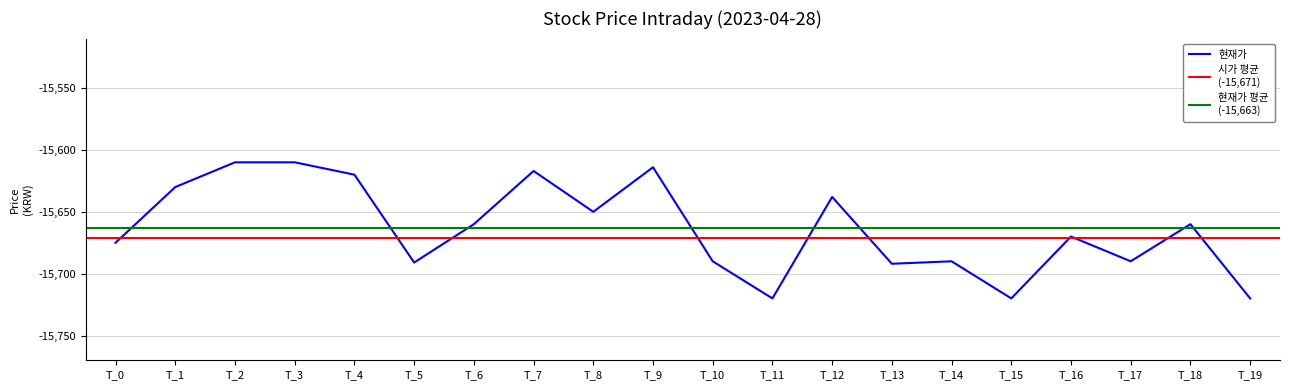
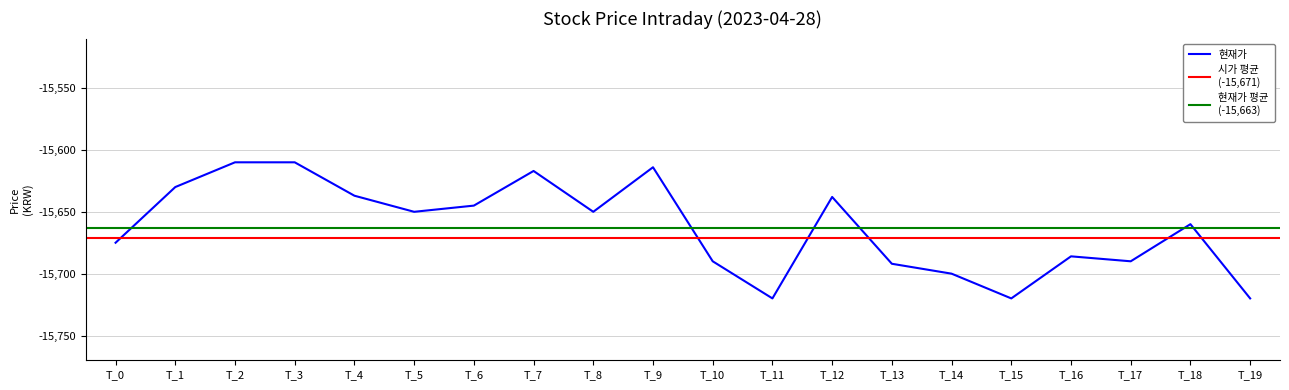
T_4: -15,620 -> -15,637
T_5: -15,691 -> -15,650
T_6: -15,660 -> -15,645
T_14: -15,690 -> -15,700
T_16: -15,670 -> -15,686
